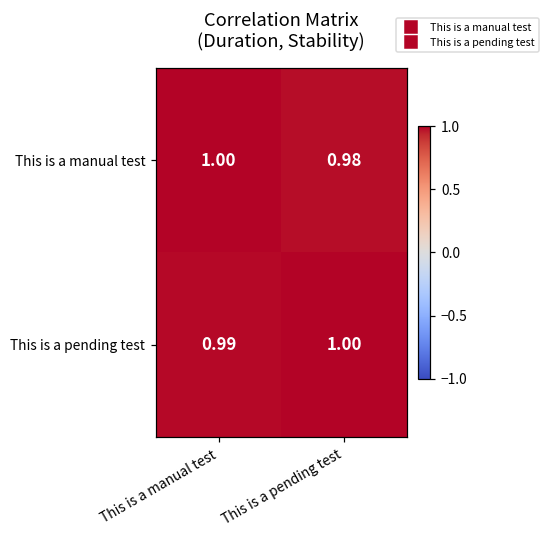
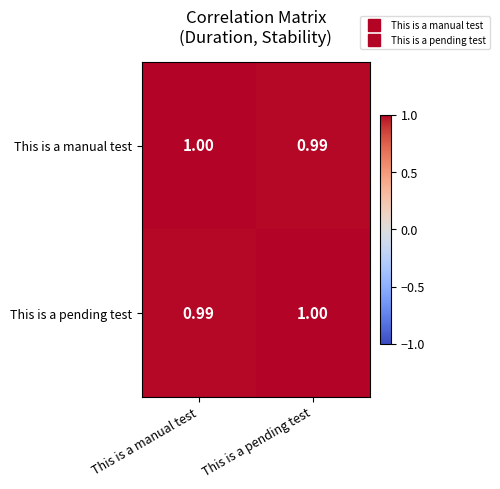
This is a manual test, This is a pending test: 0.98 -> 0.99
